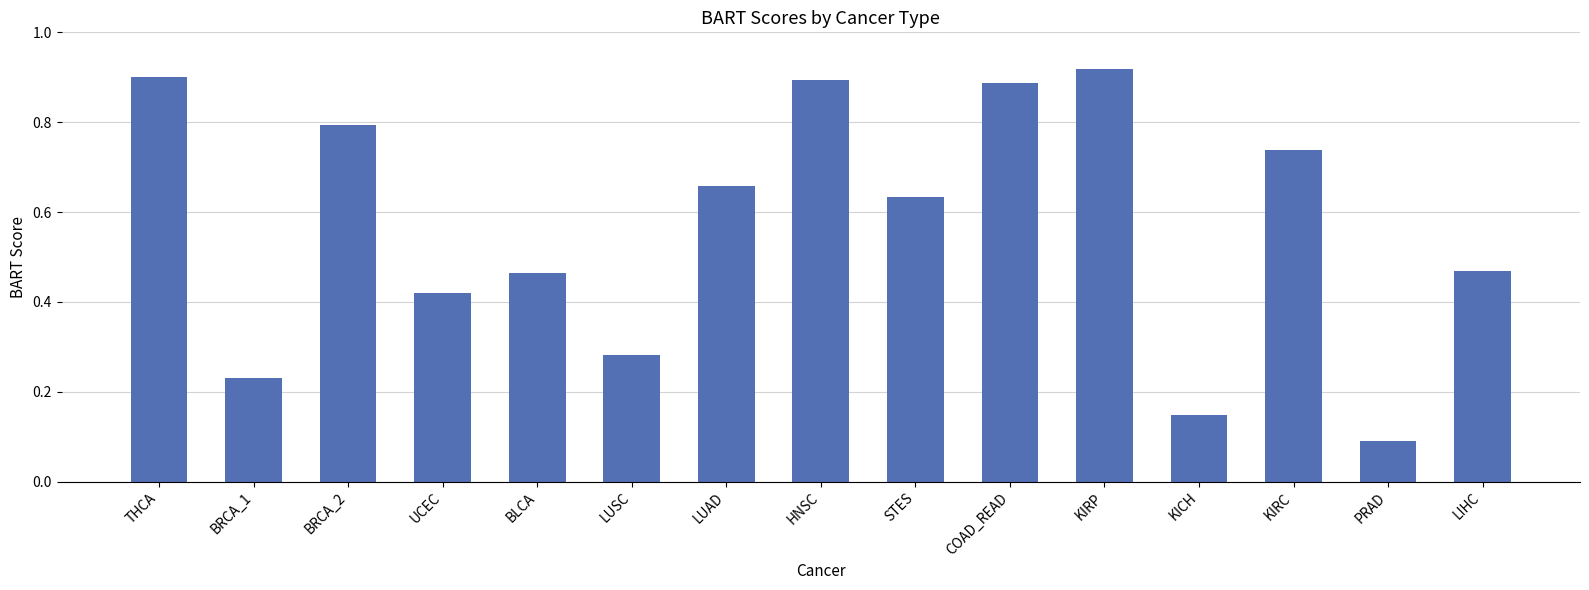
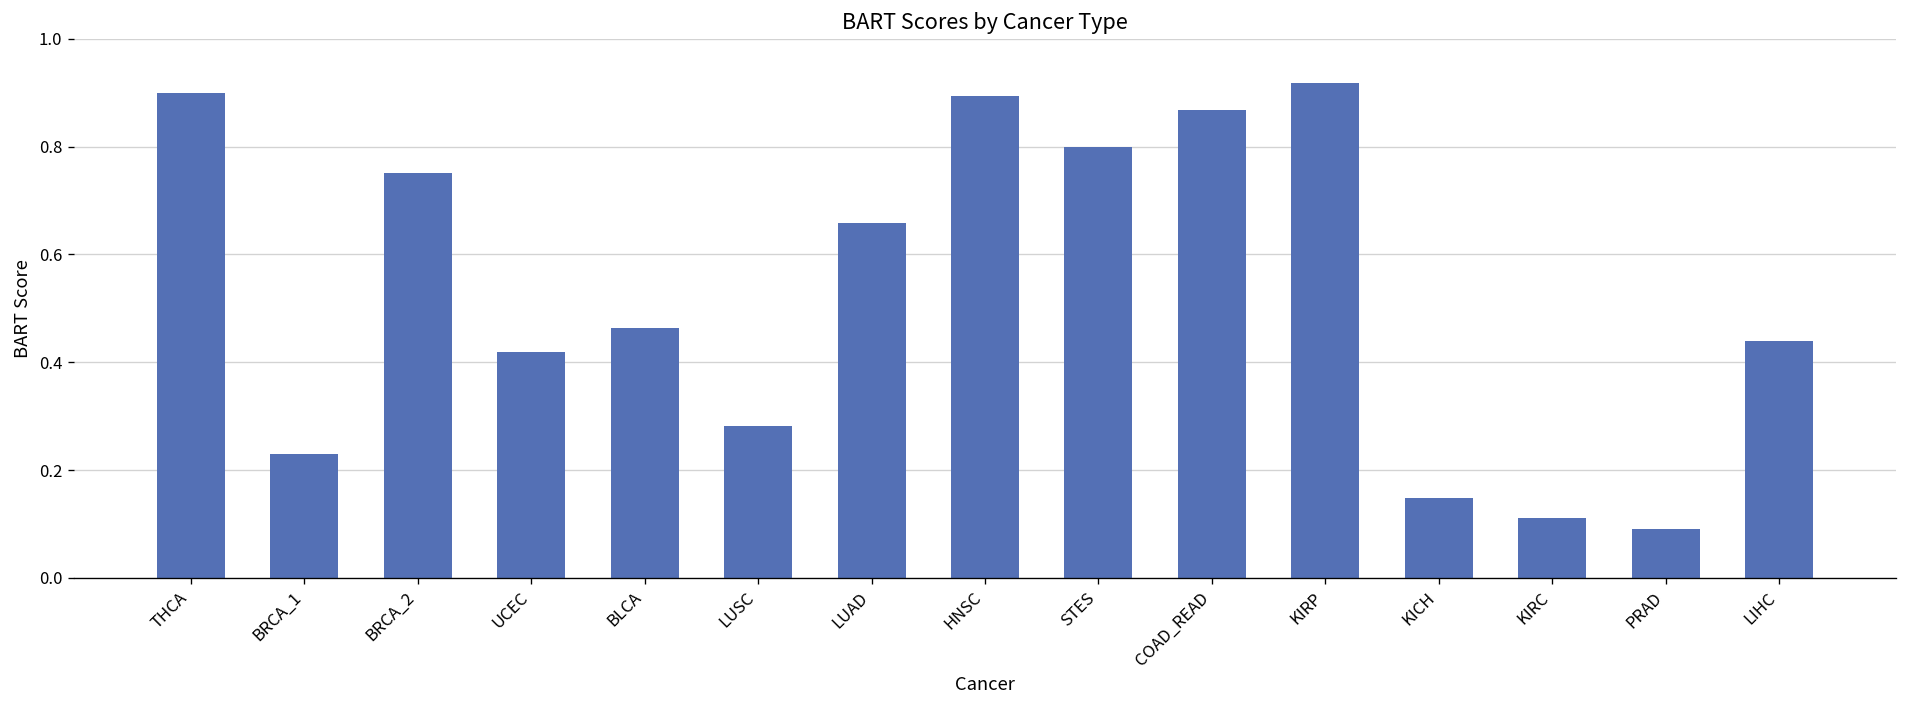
BRCA_2: 0.79 -> 0.75
STES: 0.63 -> 0.80
COAD_READ: 0.89 -> 0.87
KIRC: 0.74 -> 0.11
LIHC: 0.47 -> 0.44
